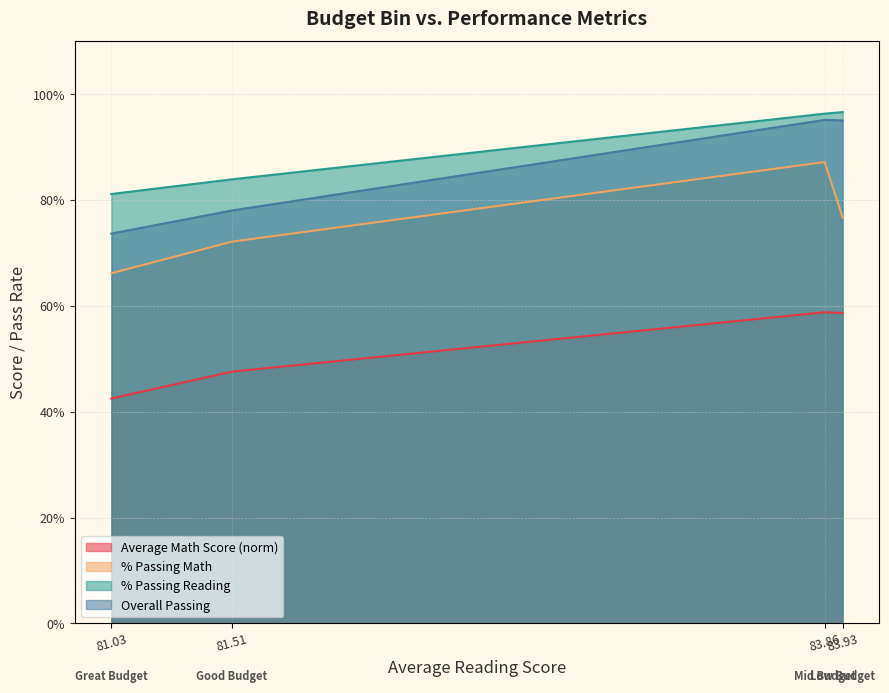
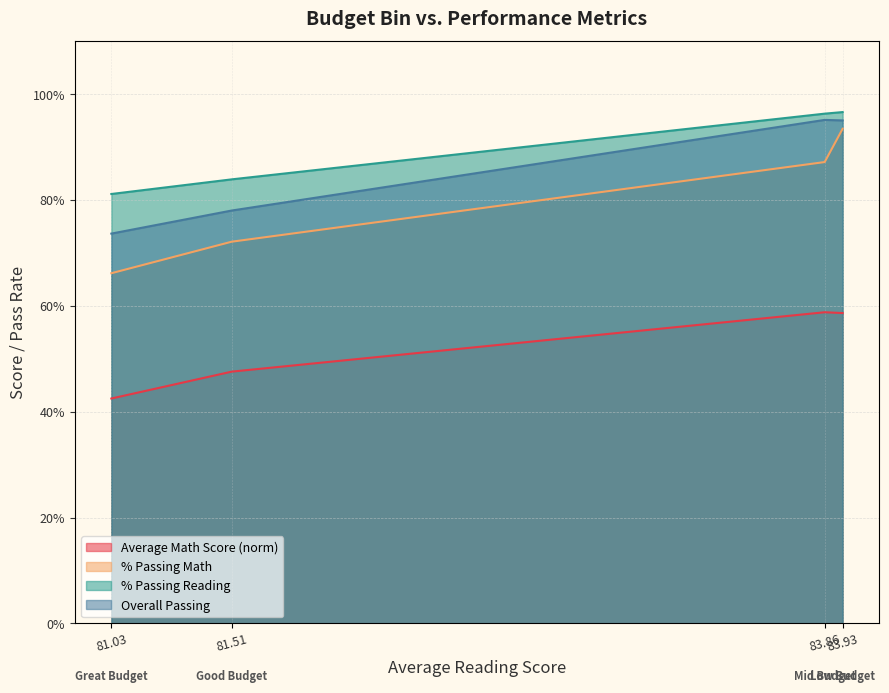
% Passing Math, 83.93: 77% -> 93%
